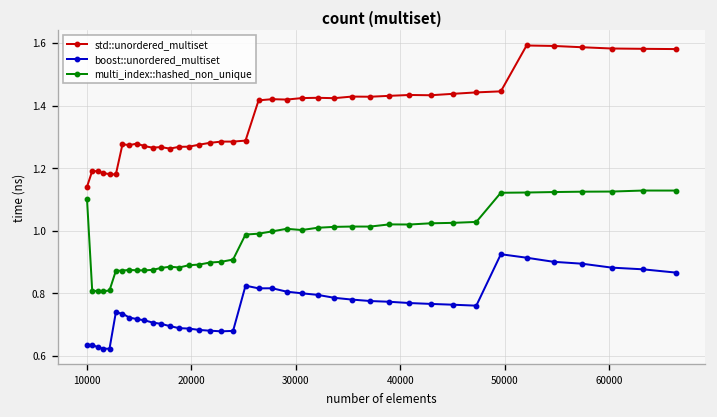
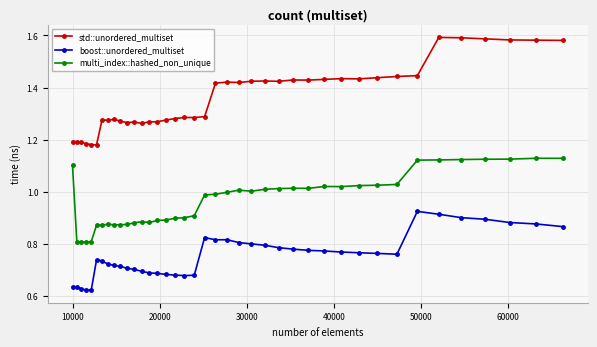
std::unordered_multiset, 10000: 1.14 -> 1.19
